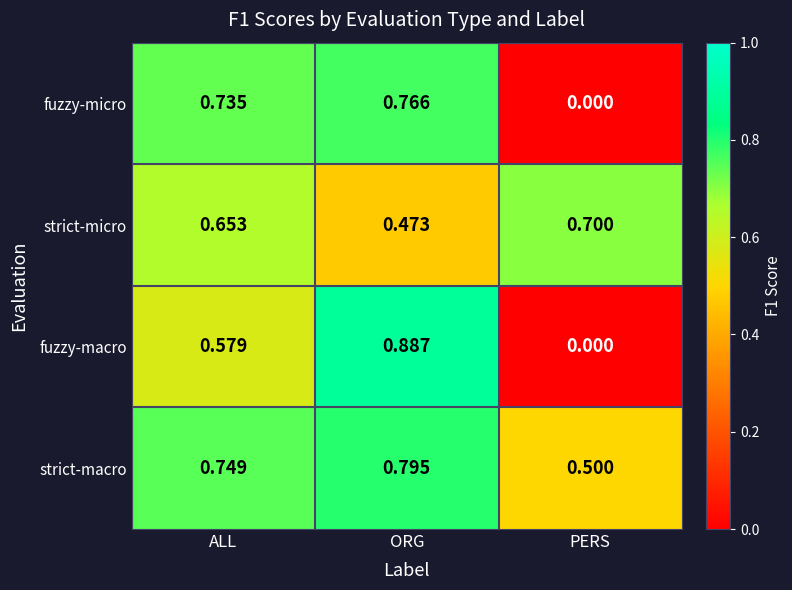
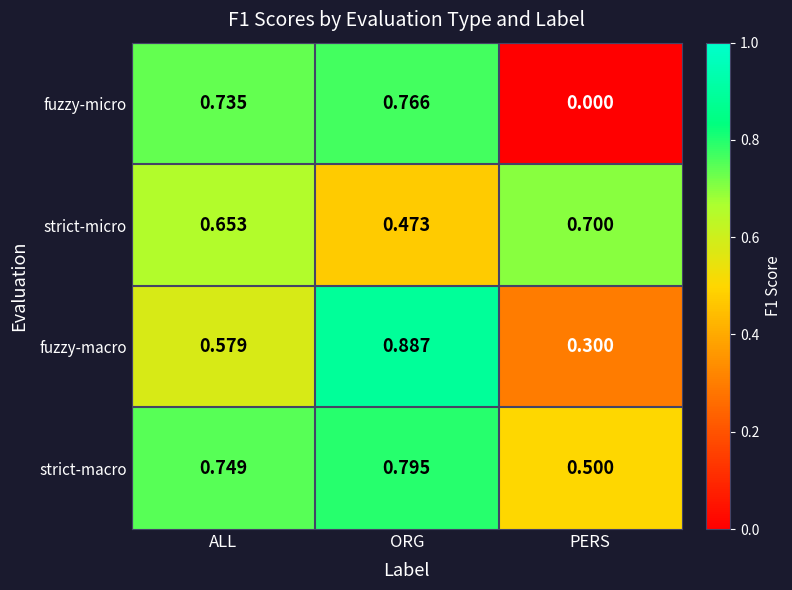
fuzzy-macro, PERS: 0.000 -> 0.300
